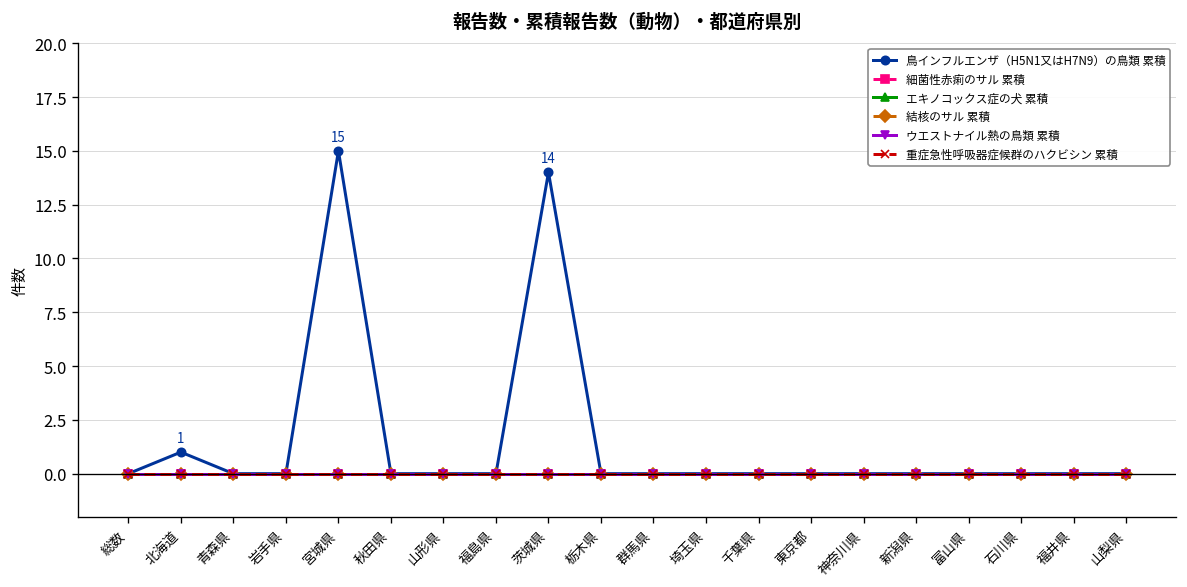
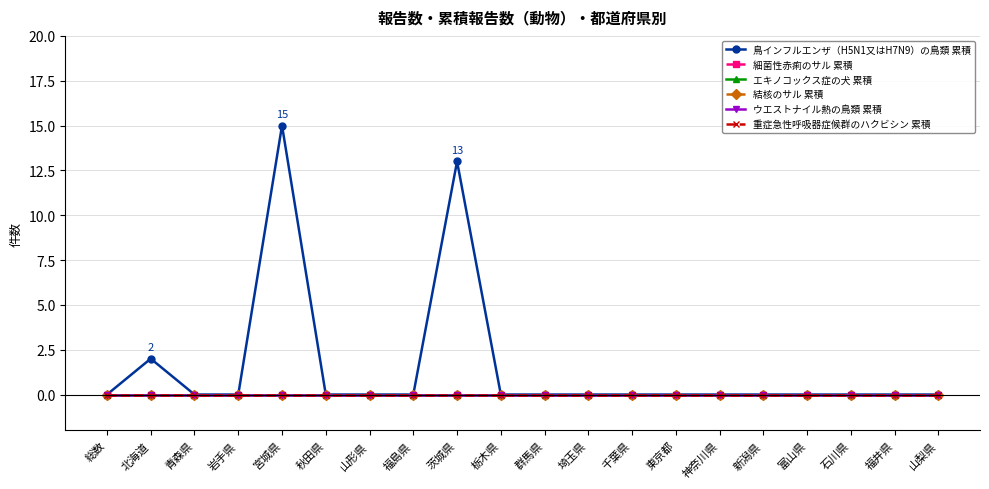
鳥インフルエンザ（H5N1又はH7N9）の鳥類 累積, 北海道: 1 -> 2
鳥インフルエンザ（H5N1又はH7N9）の鳥類 累積, 茨城県: 14 -> 13
